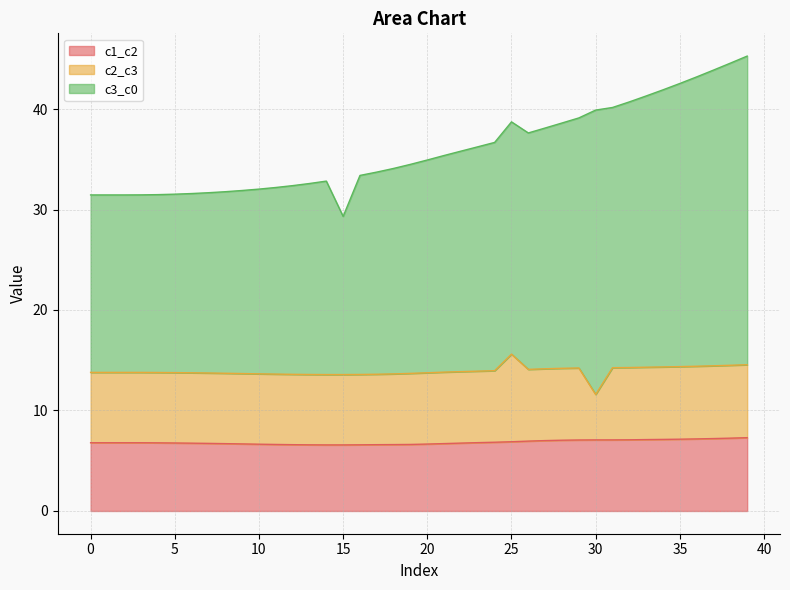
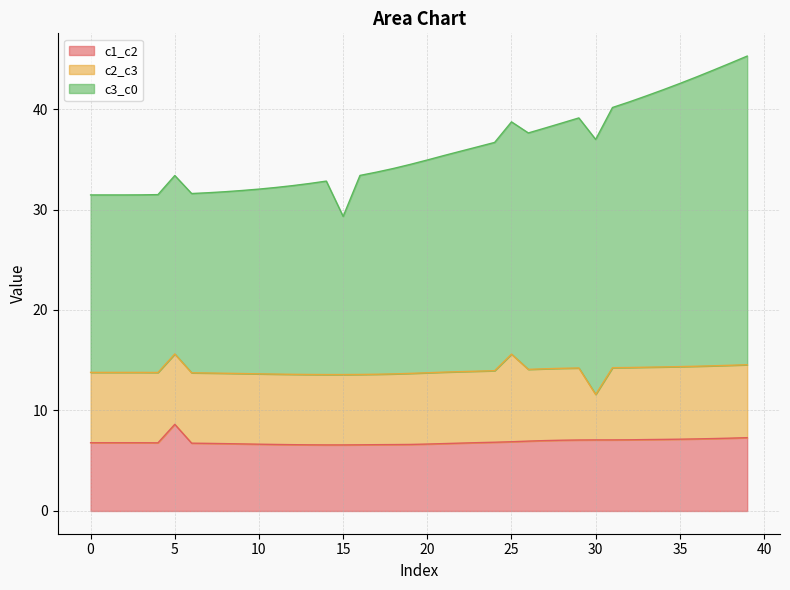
c1_c2, 5: 6.8 -> 8.6
c3_c0, 30: 28.3 -> 25.4
